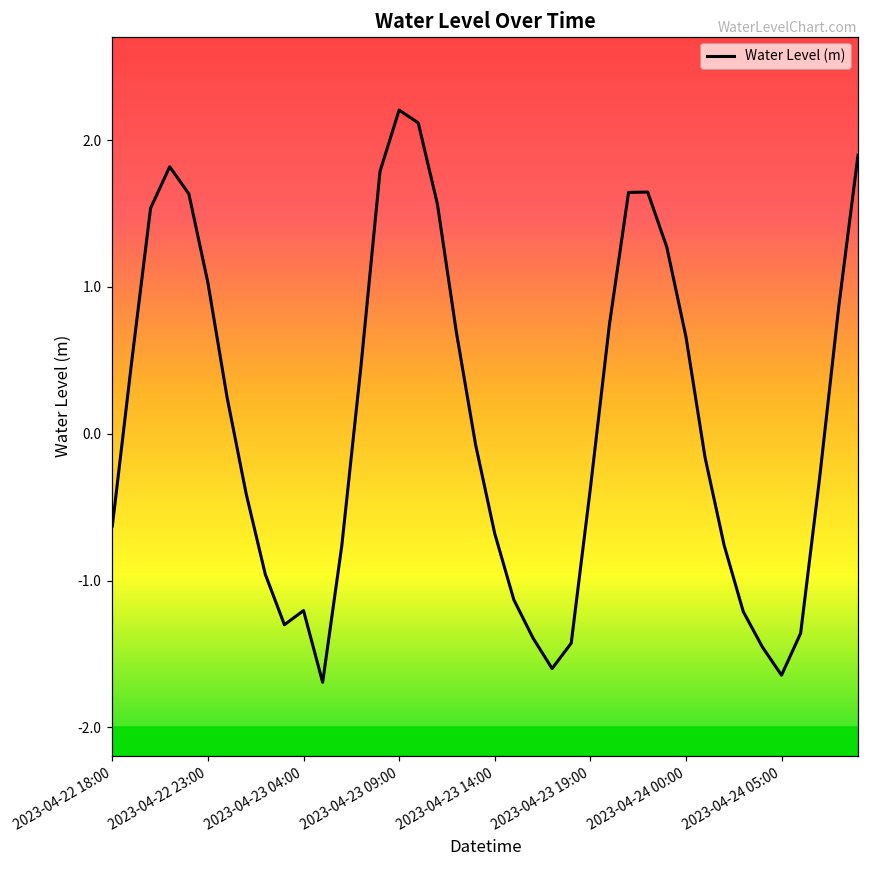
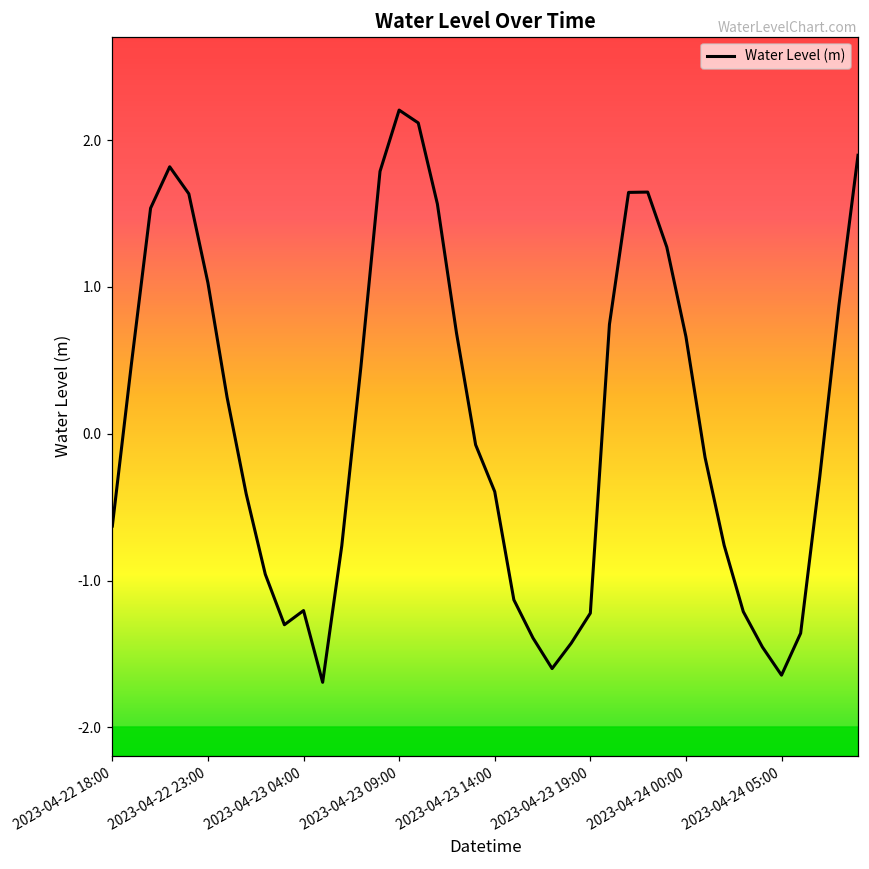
2023-04-23 14:00: -0.68 -> -0.39
2023-04-23 19:00: -0.37 -> -1.22
